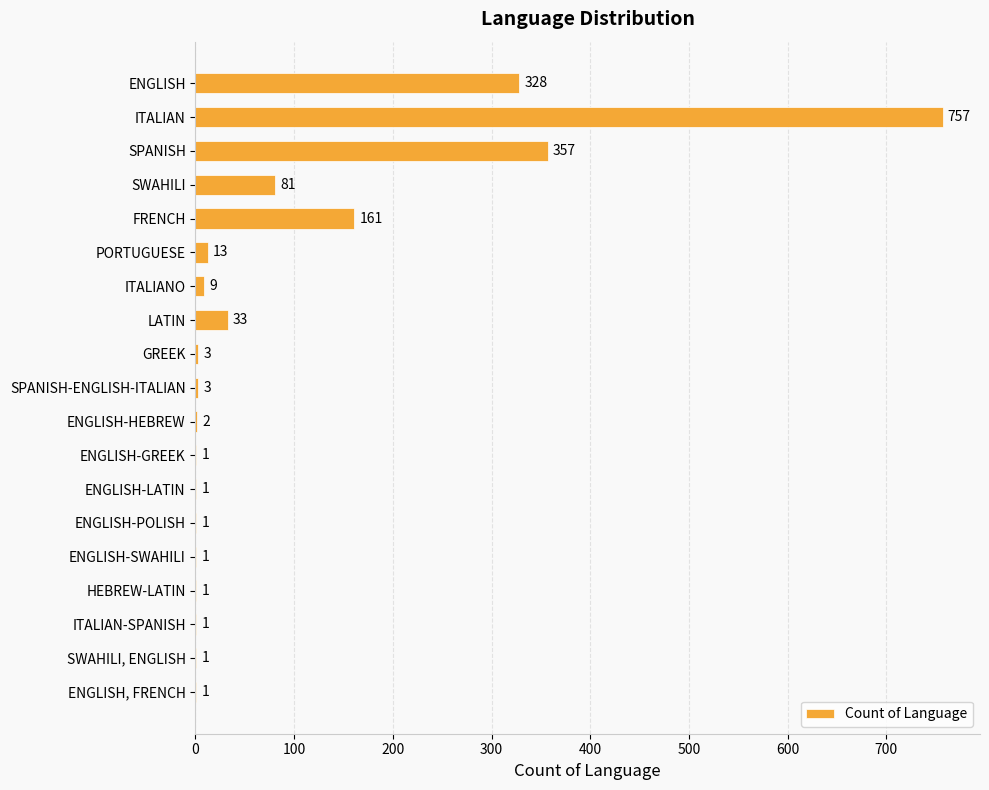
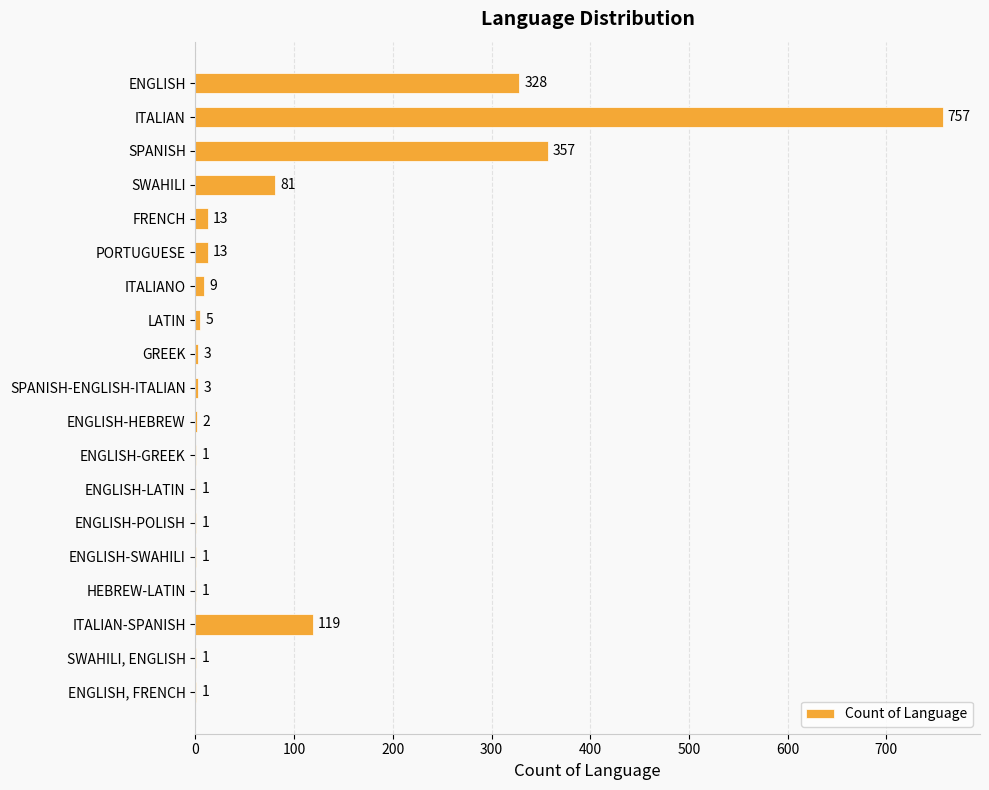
FRENCH: 161 -> 13
LATIN: 33 -> 5
ITALIAN-SPANISH: 1 -> 119
